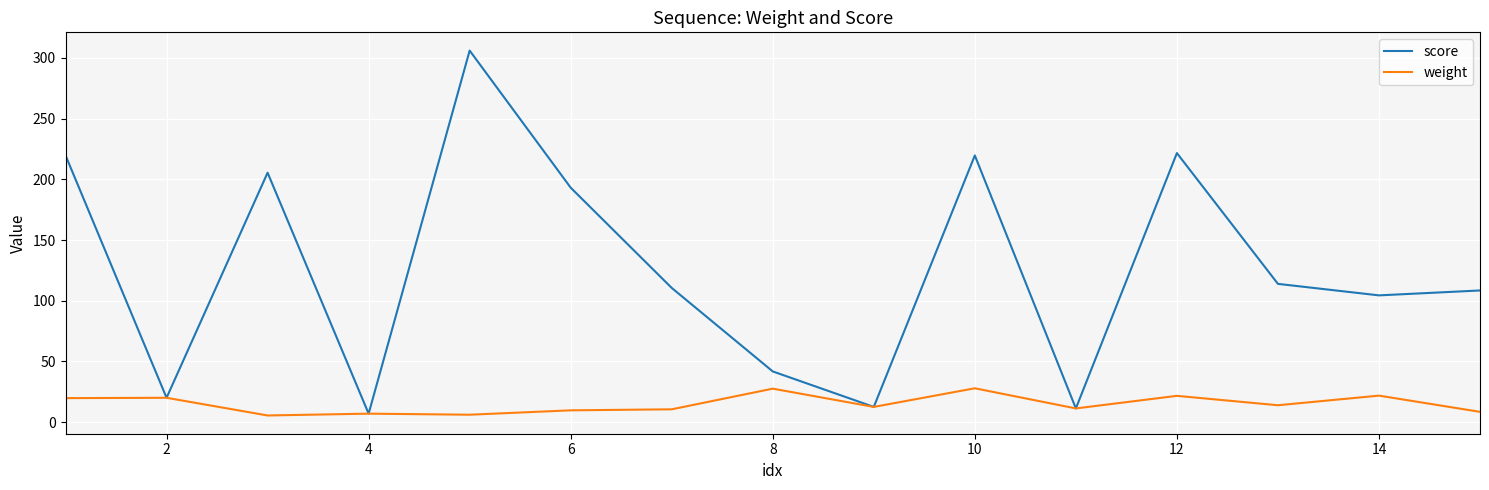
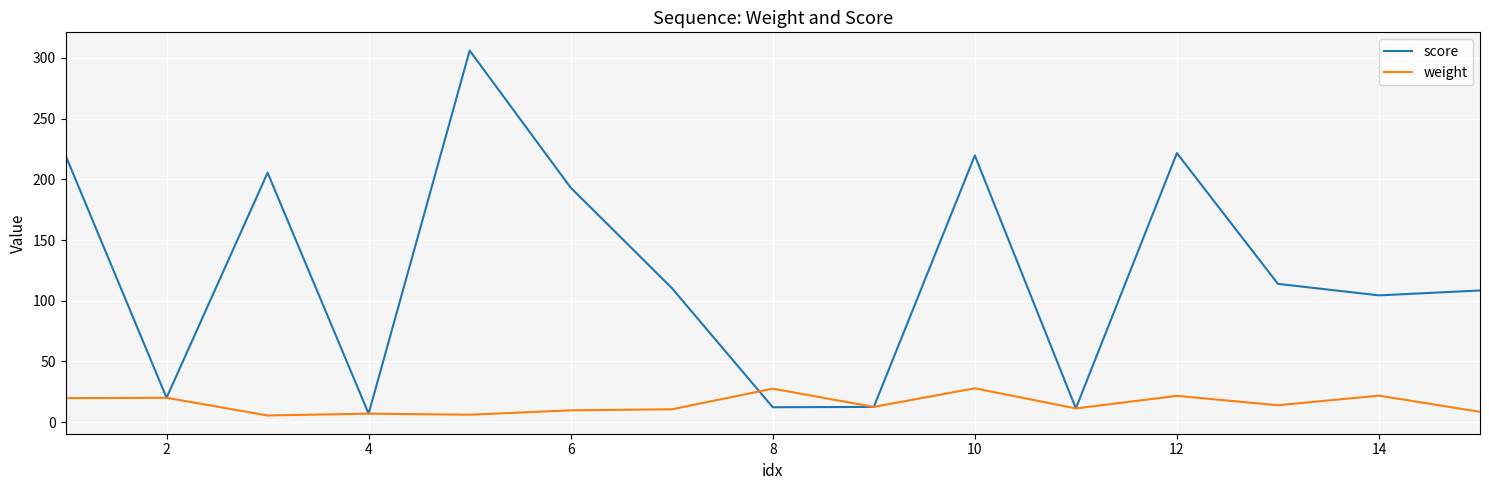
score, 8: 42 -> 12
